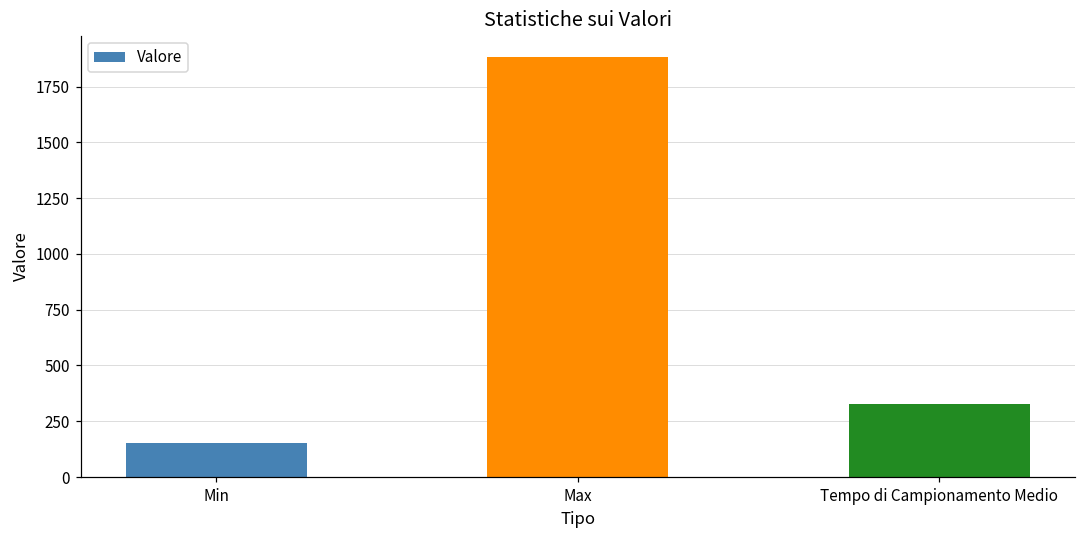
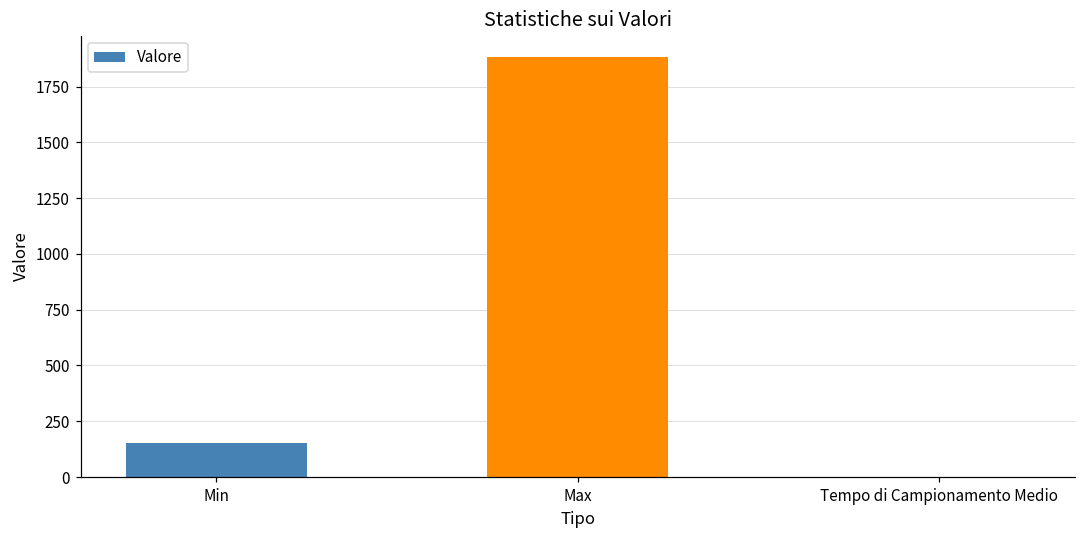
Tempo di Campionamento Medio: 330 -> 0
